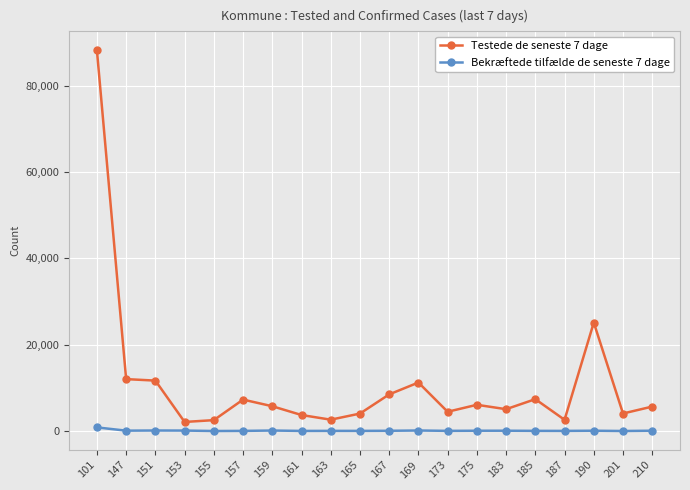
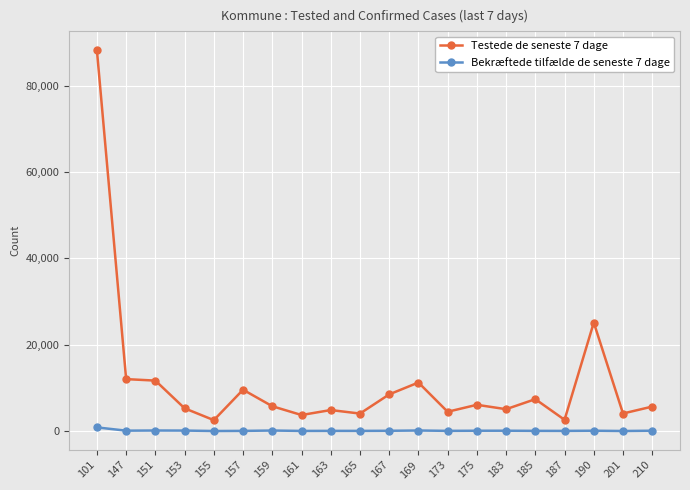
Testede de seneste 7 dage, 153: 2,000 -> 5,000
Testede de seneste 7 dage, 157: 7,000 -> 10,000
Testede de seneste 7 dage, 163: 3,000 -> 5,000
